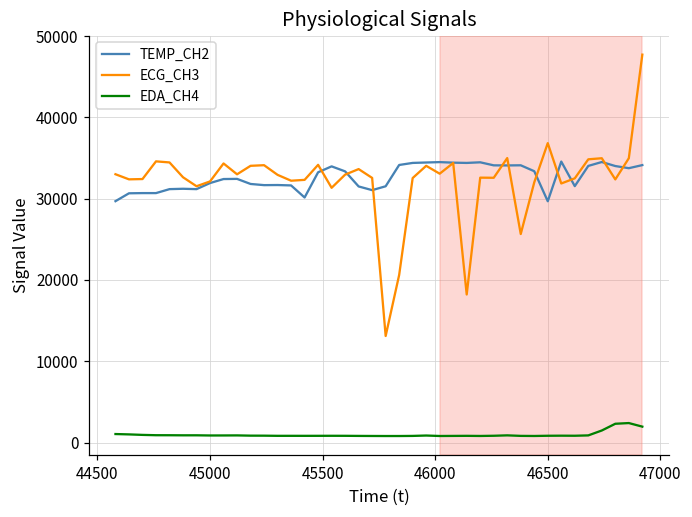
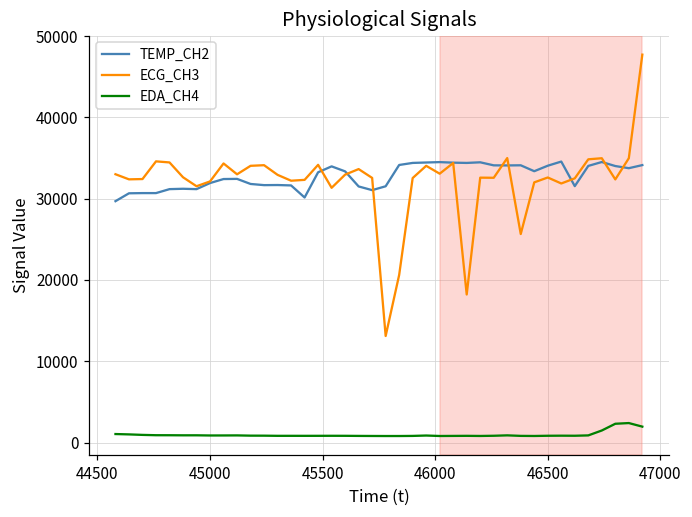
TEMP_CH2, 46500: 30000 -> 34000
ECG_CH3, 46500: 37000 -> 33000
